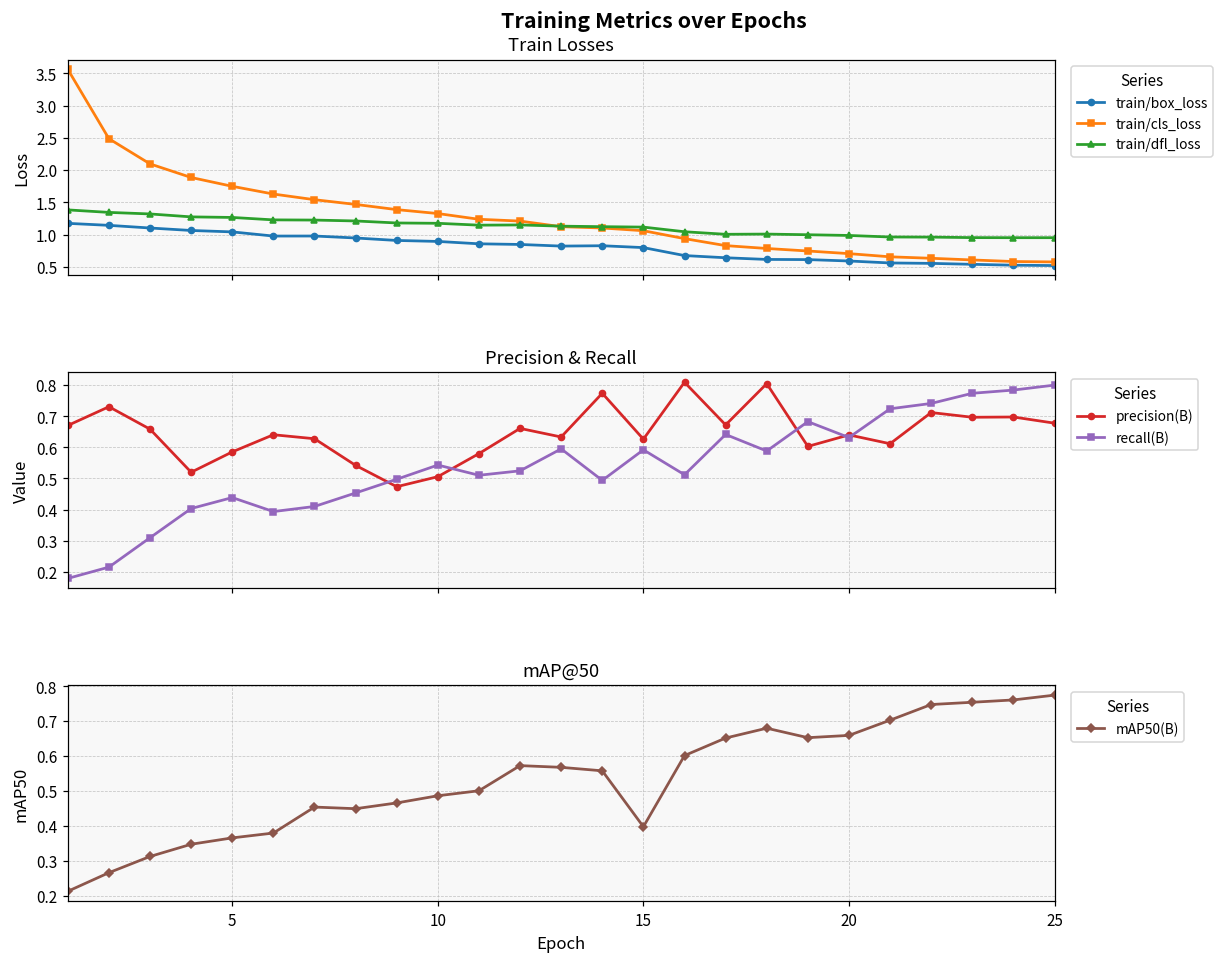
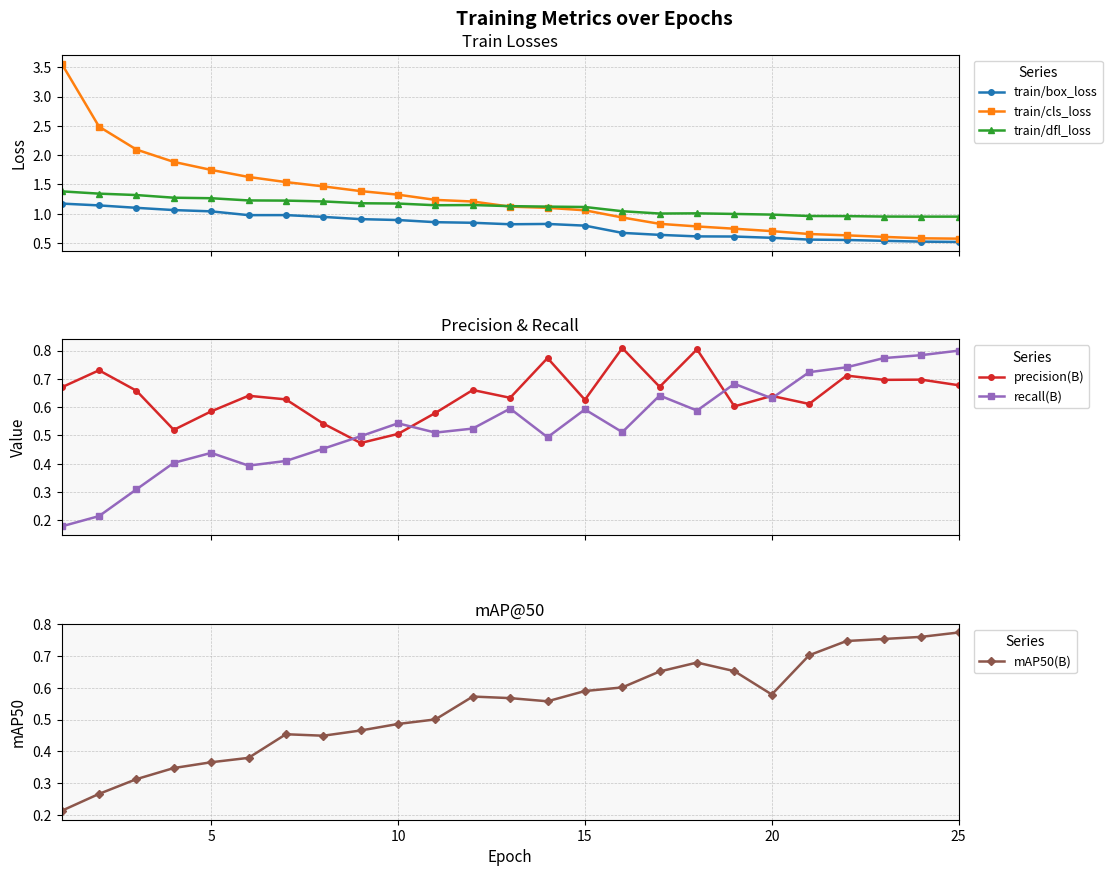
mAP@50, 15: 0.40 -> 0.59
mAP@50, 20: 0.66 -> 0.58
